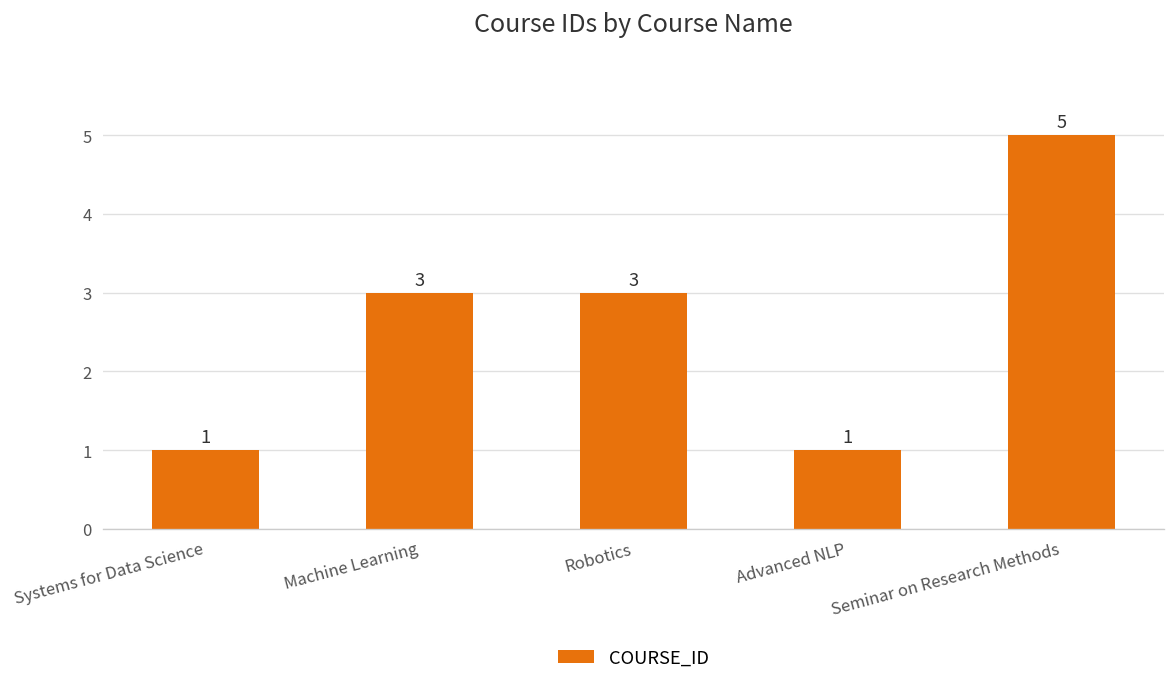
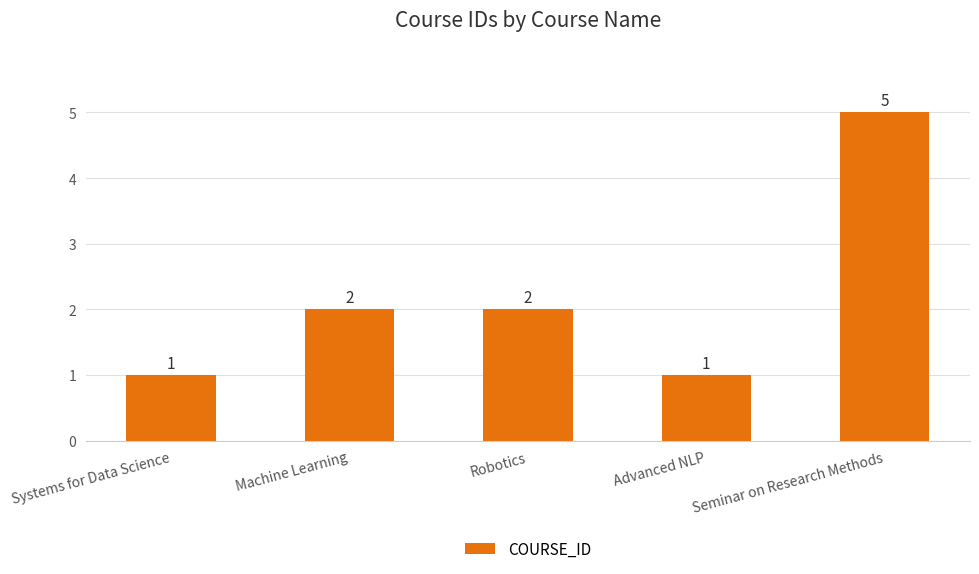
Machine Learning: 3 -> 2
Robotics: 3 -> 2
